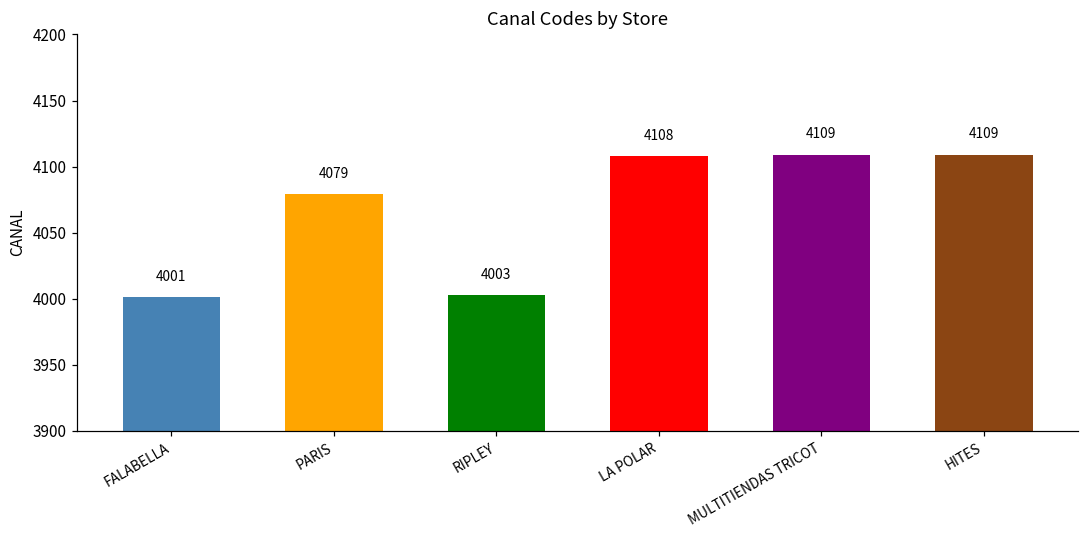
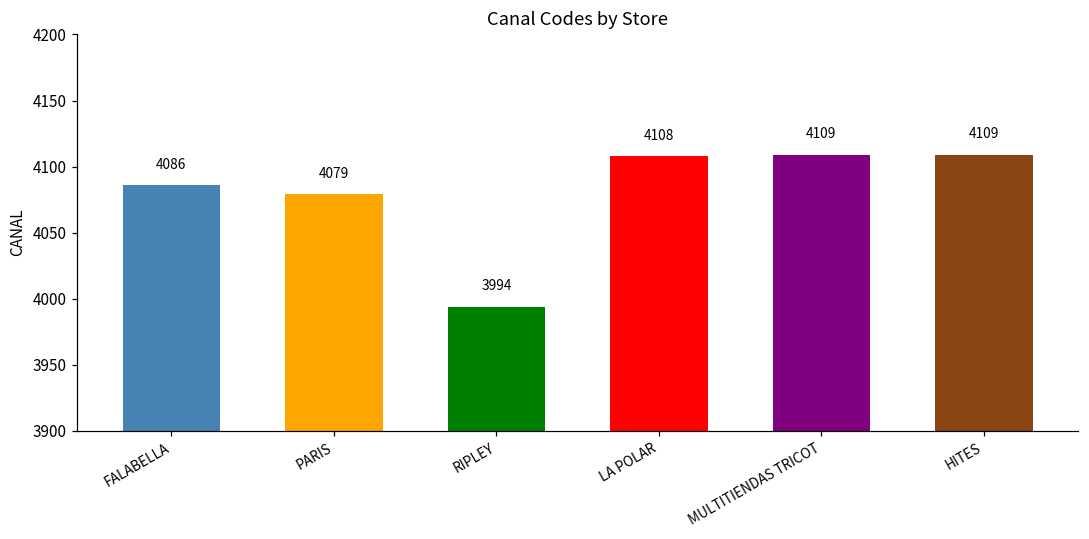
FALABELLA: 4001 -> 4086
RIPLEY: 4003 -> 3994
